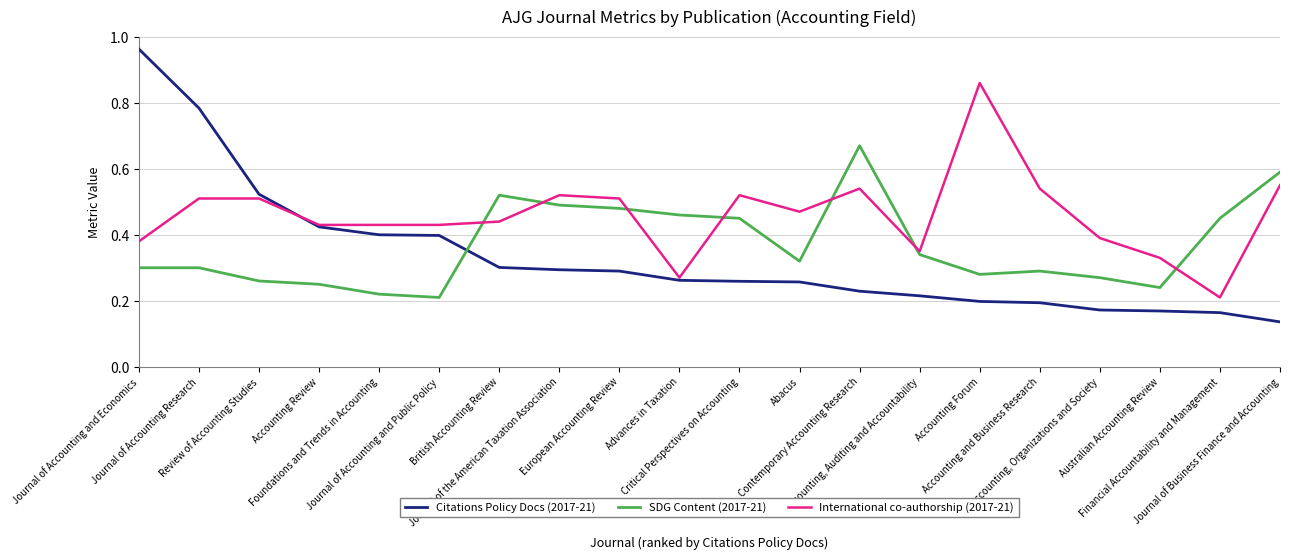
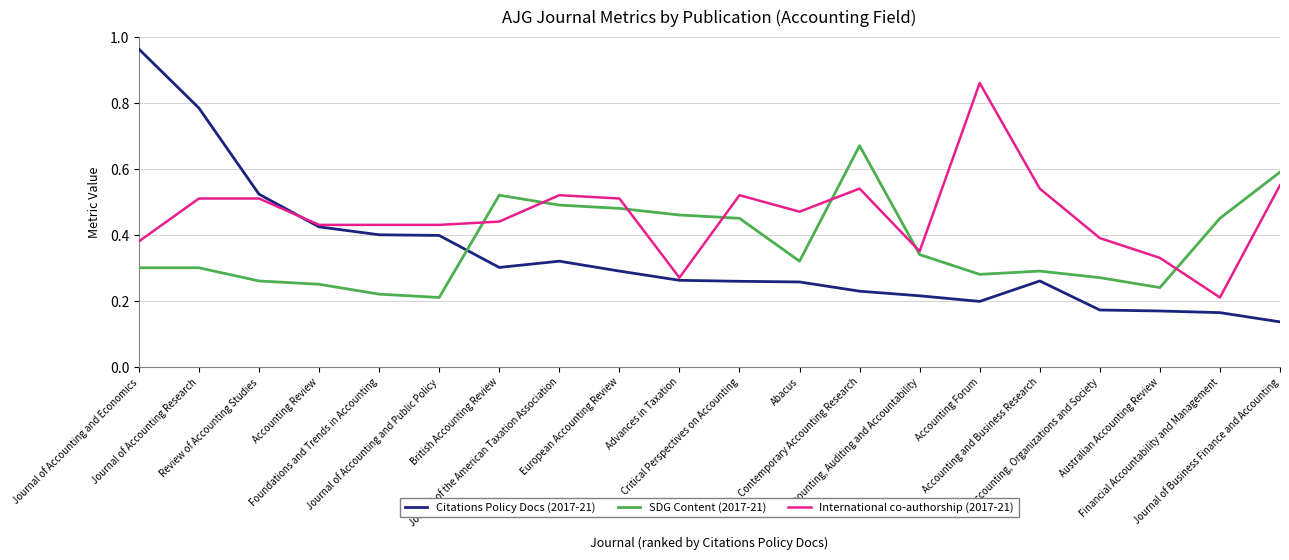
Citations Policy Docs (2017-21), Journal of the American Taxation Association: 0.29 -> 0.32
Citations Policy Docs (2017-21), Accounting and Business Research: 0.19 -> 0.26
